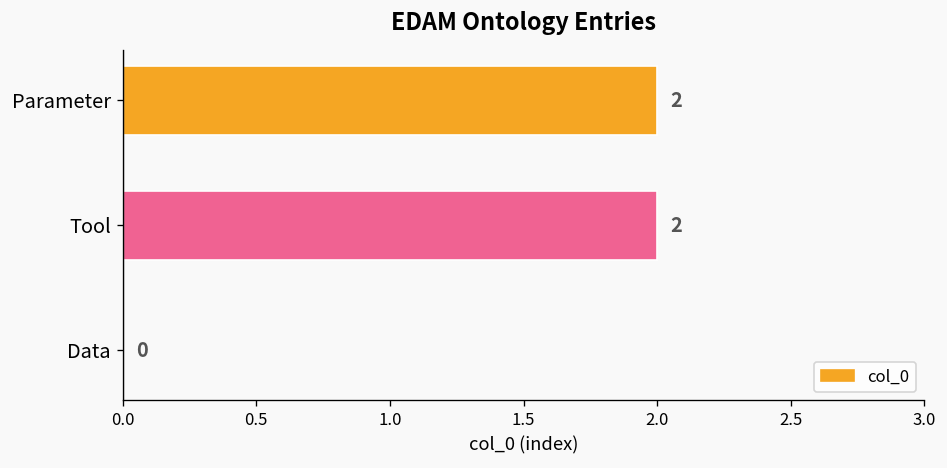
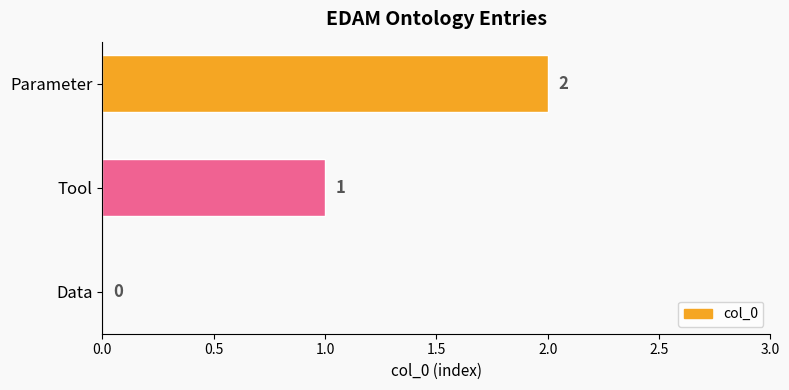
Tool: 2 -> 1
